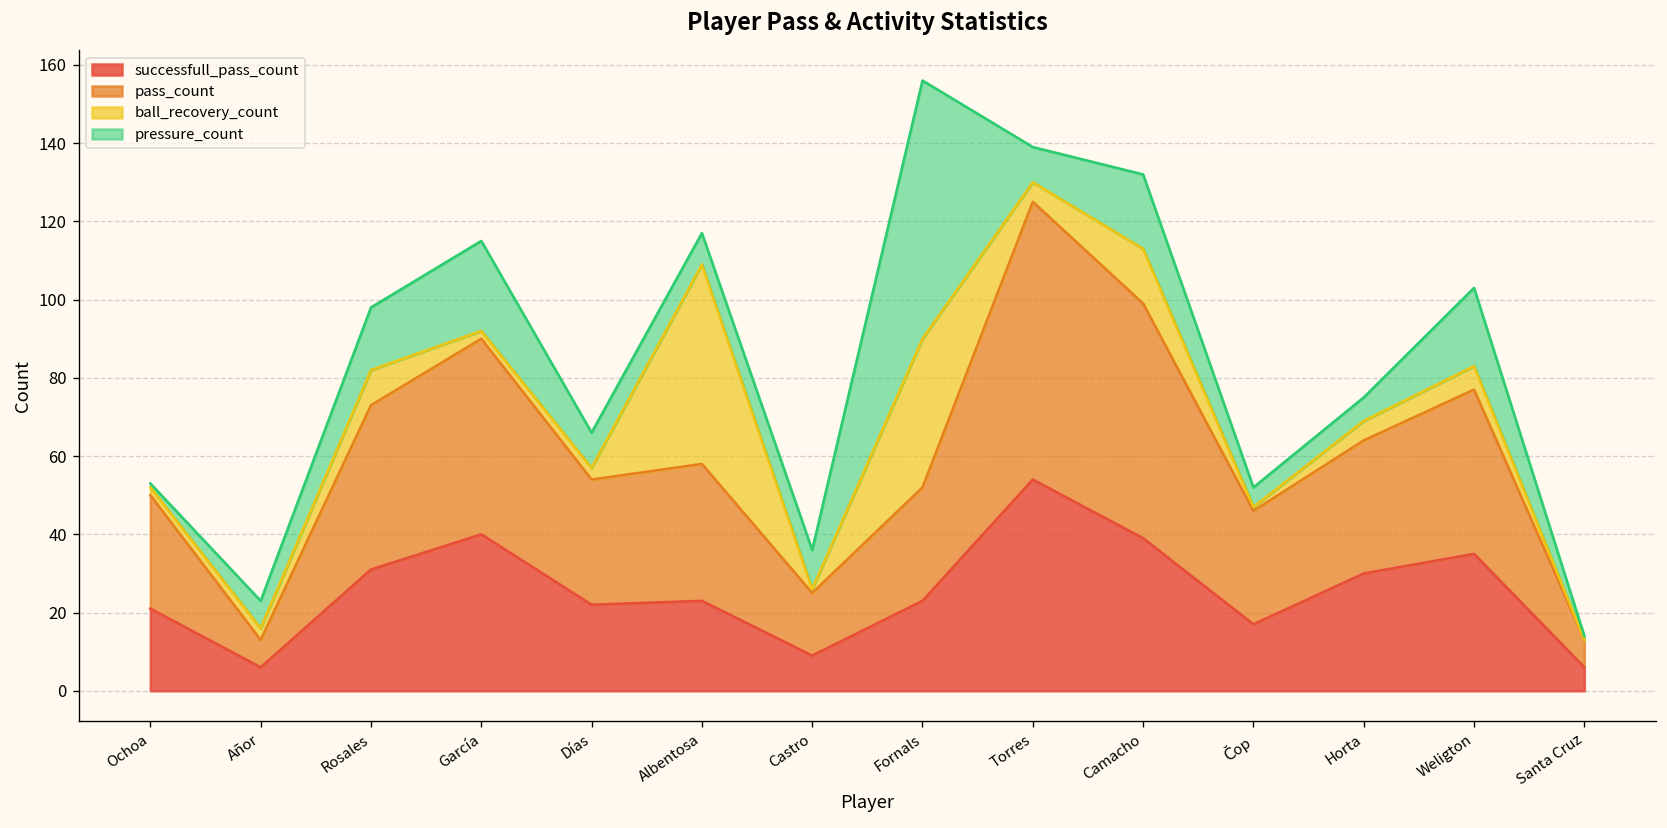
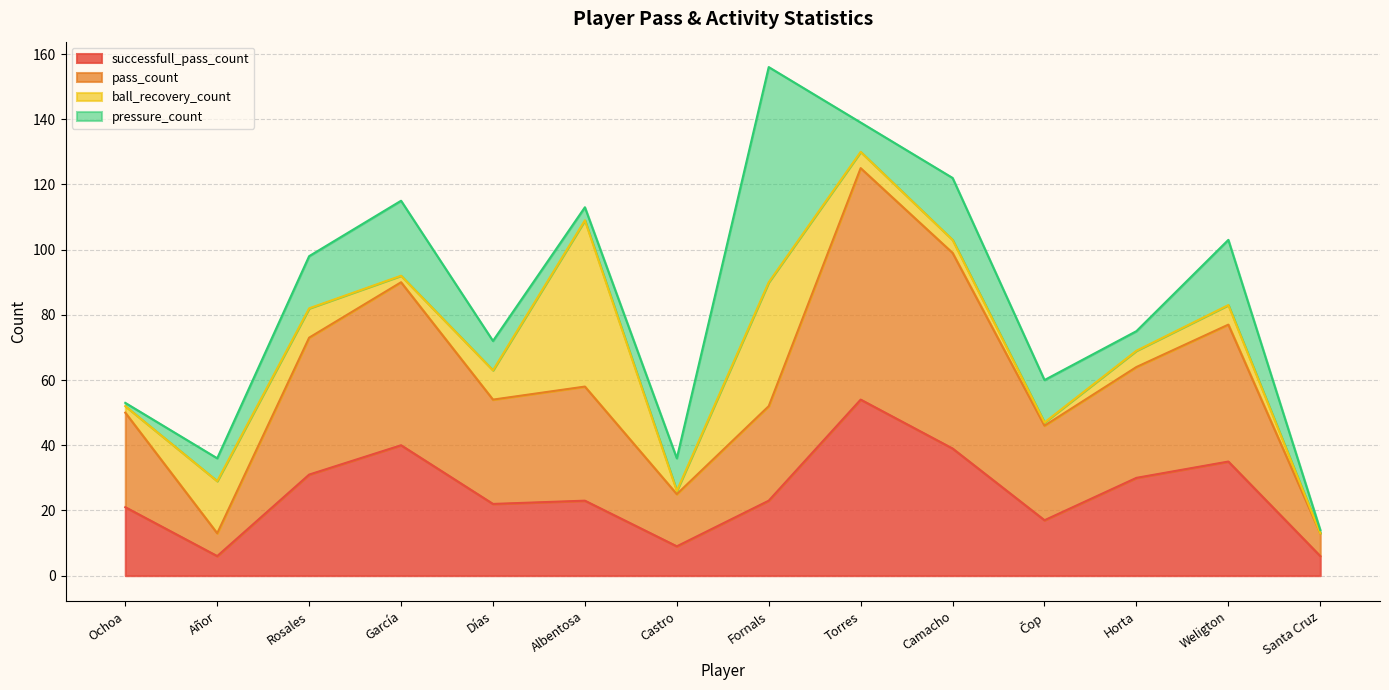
ball_recovery_count, Añor: 3 -> 16
ball_recovery_count, Días: 3 -> 9
pressure_count, Albentosa: 8 -> 4
ball_recovery_count, Camacho: 14 -> 4
pressure_count, Čop: 5 -> 13
